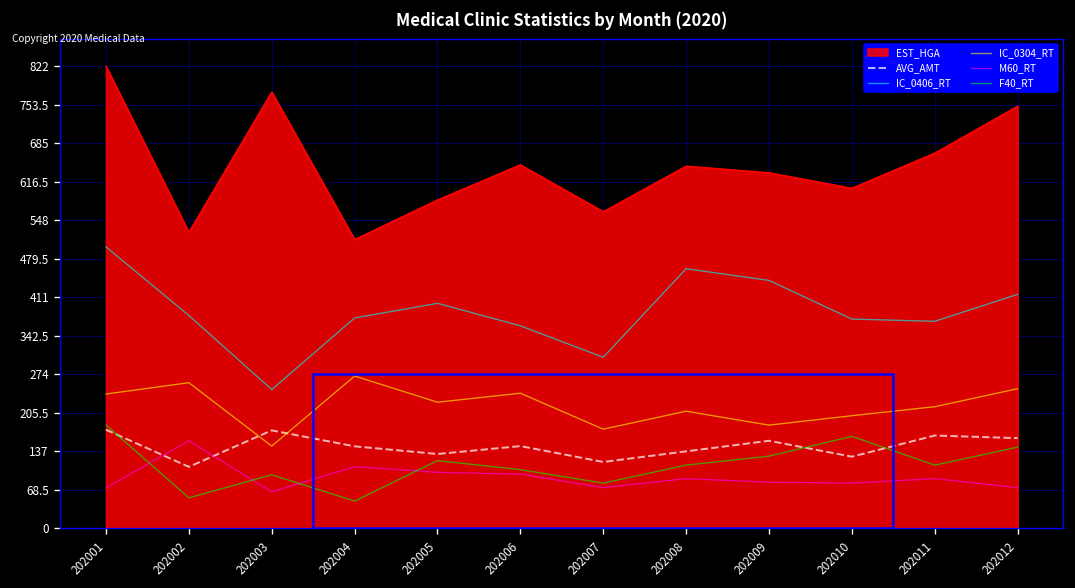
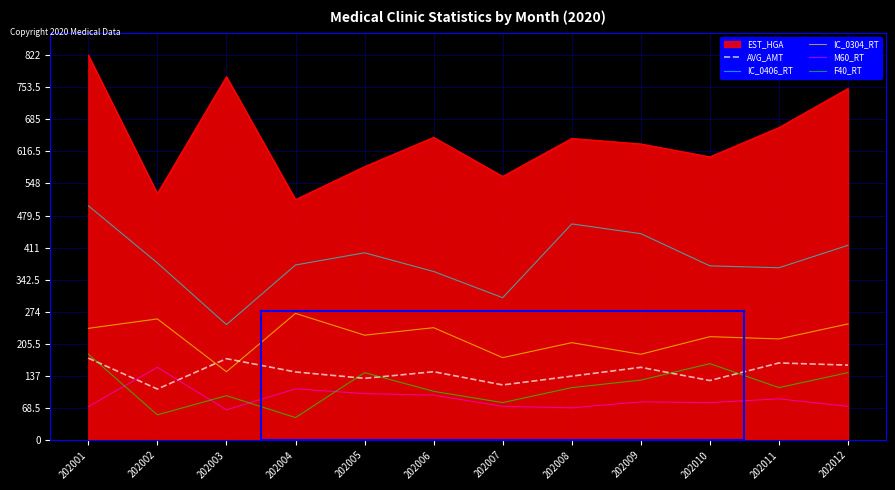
F40_RT, 202005: 120 -> 140
M60_RT, 202008: 90 -> 70
IC_0304_RT, 202010: 200 -> 220
